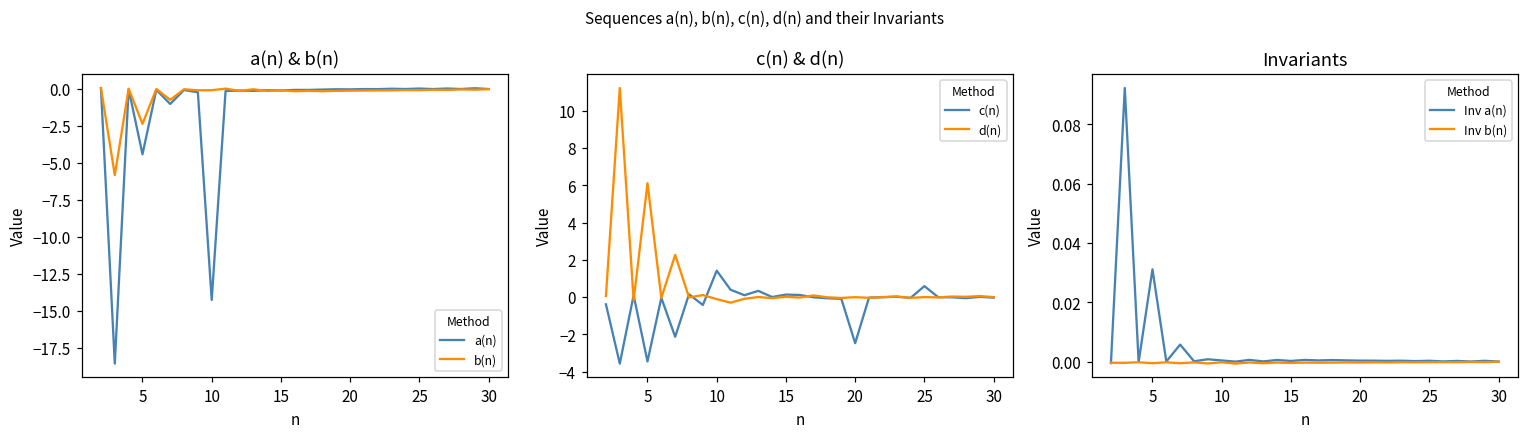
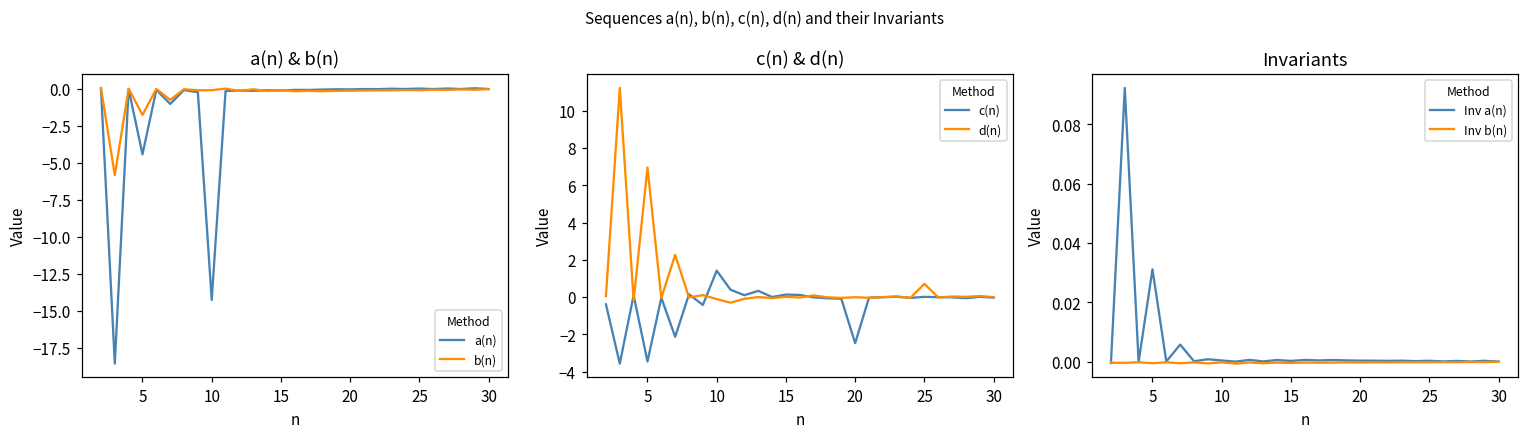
a(n) & b(n), b(n), 5: -2.3 -> -1.7
c(n) & d(n), d(n), 5: 6.1 -> 7.0
c(n) & d(n), c(n), 25: 0.6 -> 0.0
c(n) & d(n), d(n), 25: 0.0 -> 0.7
